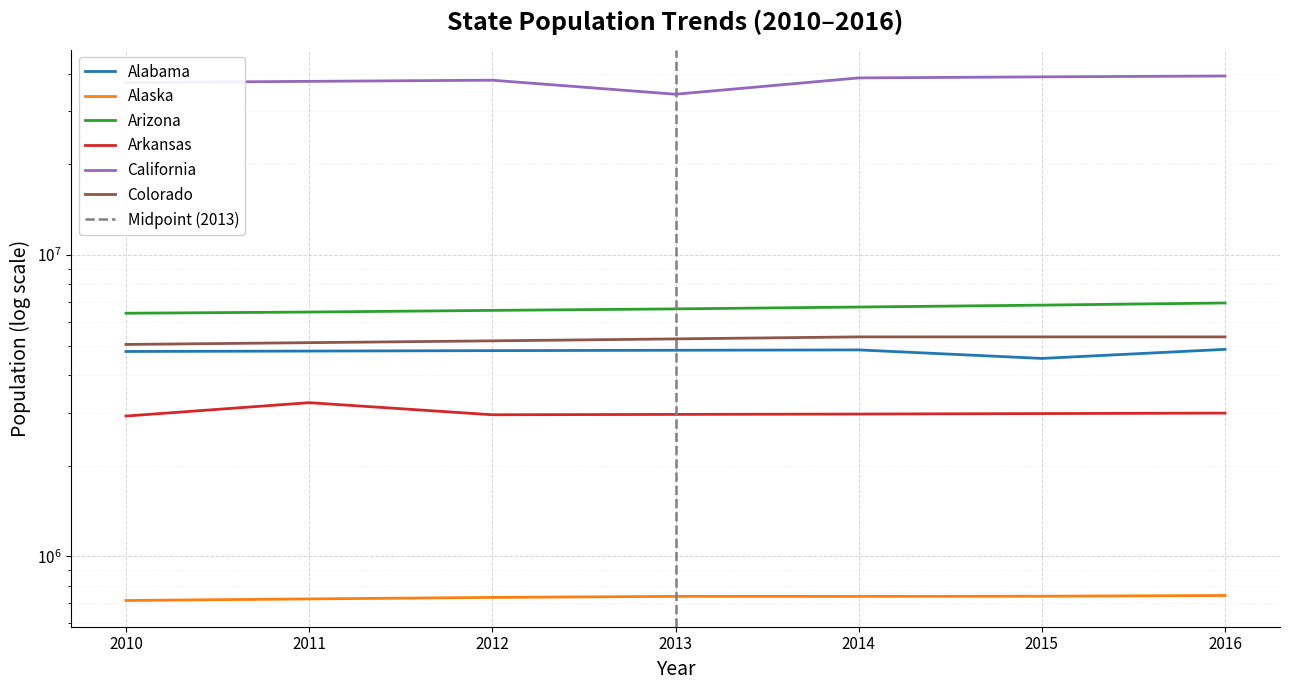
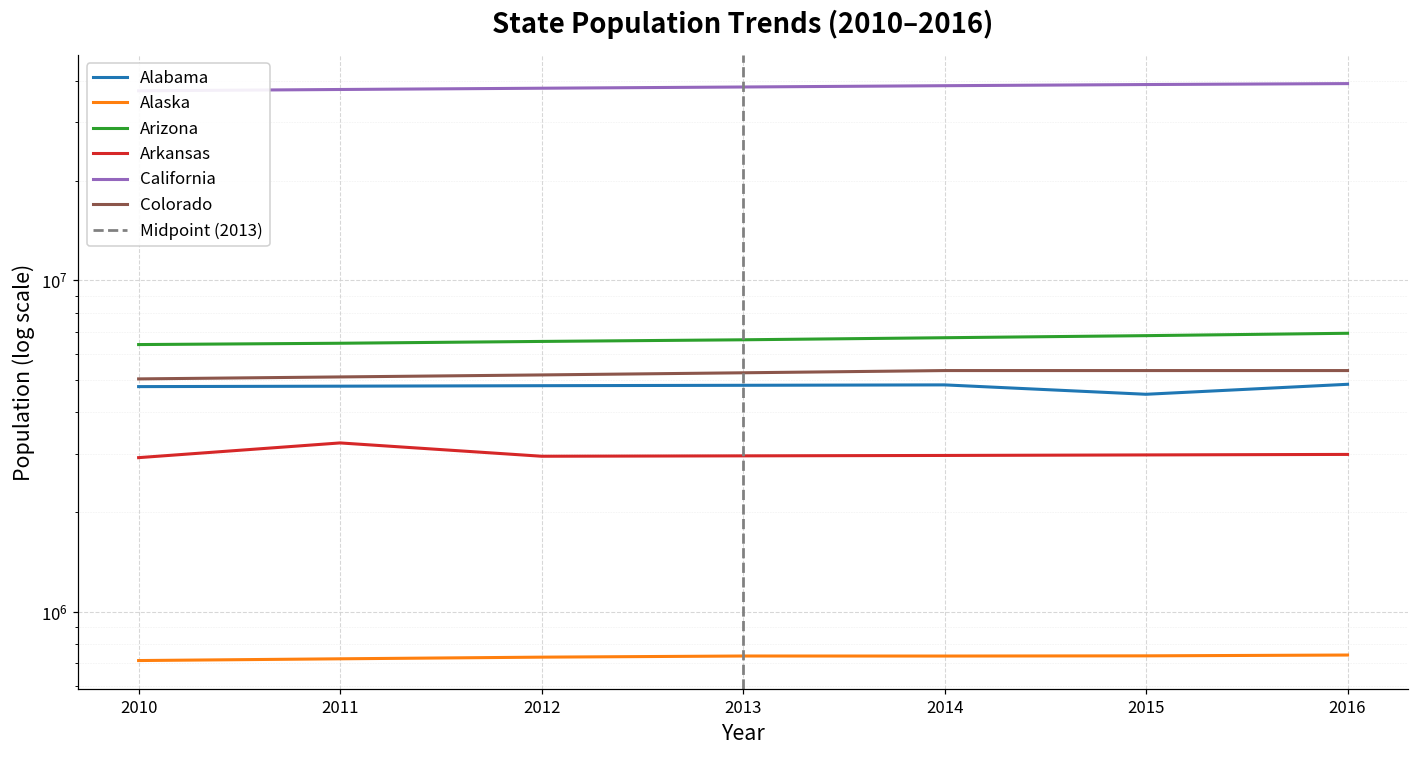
California, 2013: 34000000 -> 38000000
